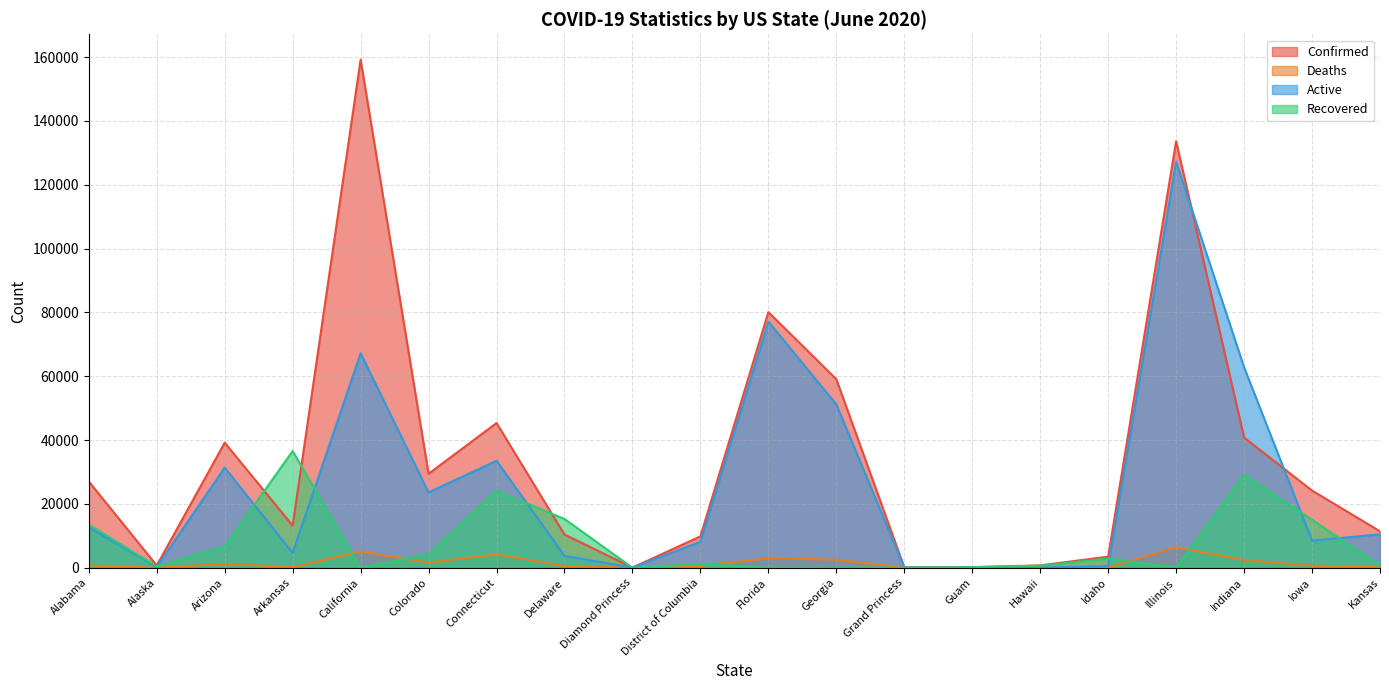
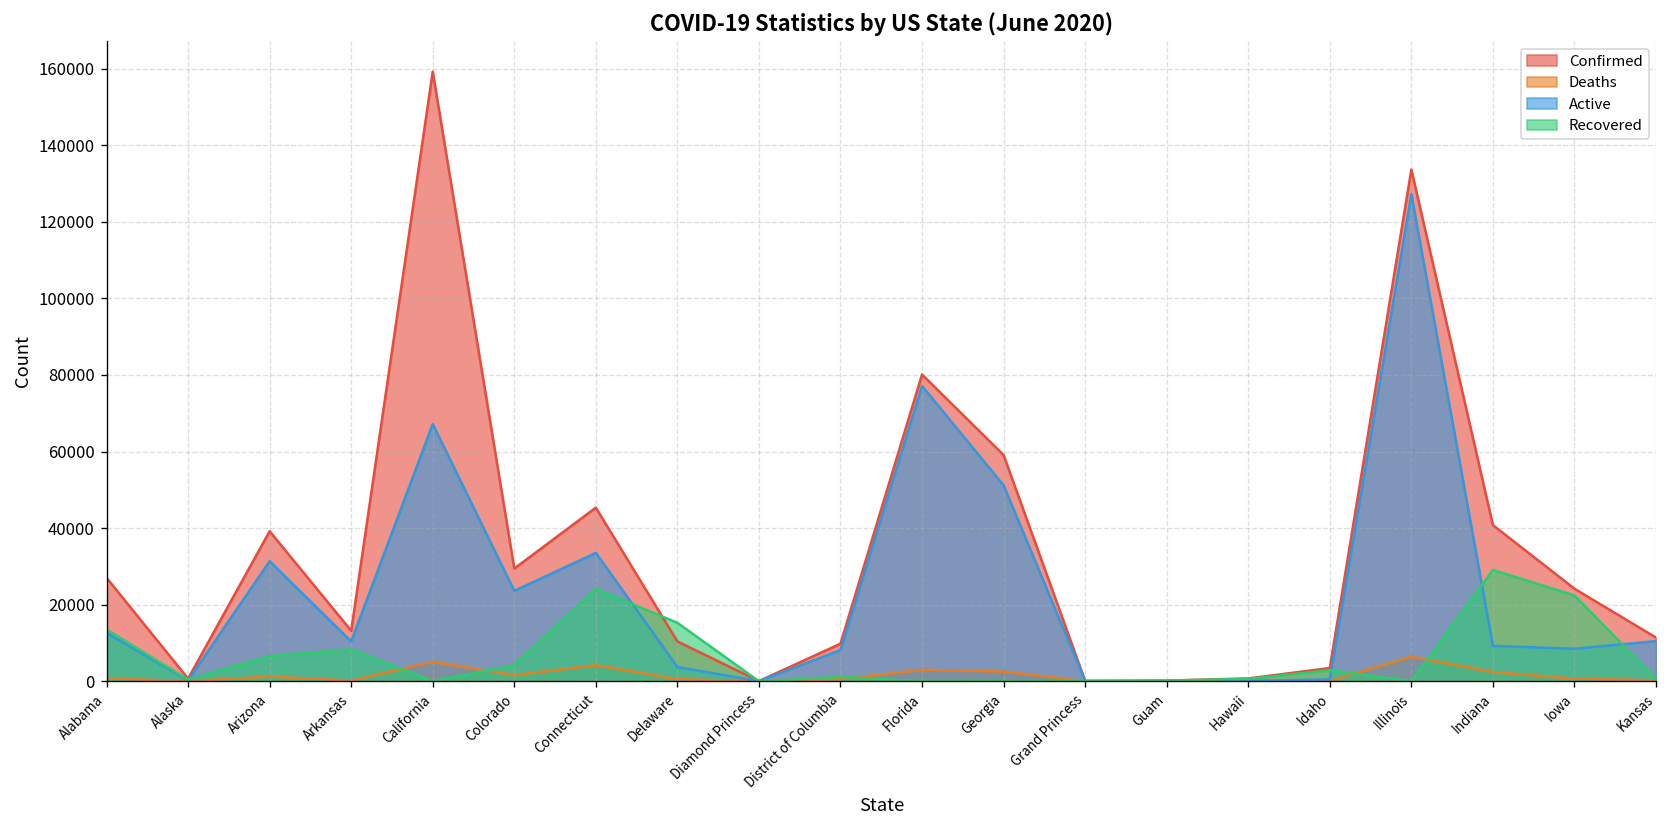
Active, Arkansas: 5000 -> 10000
Recovered, Arkansas: 37000 -> 8000
Active, Indiana: 63000 -> 9000
Recovered, Iowa: 15000 -> 22000
